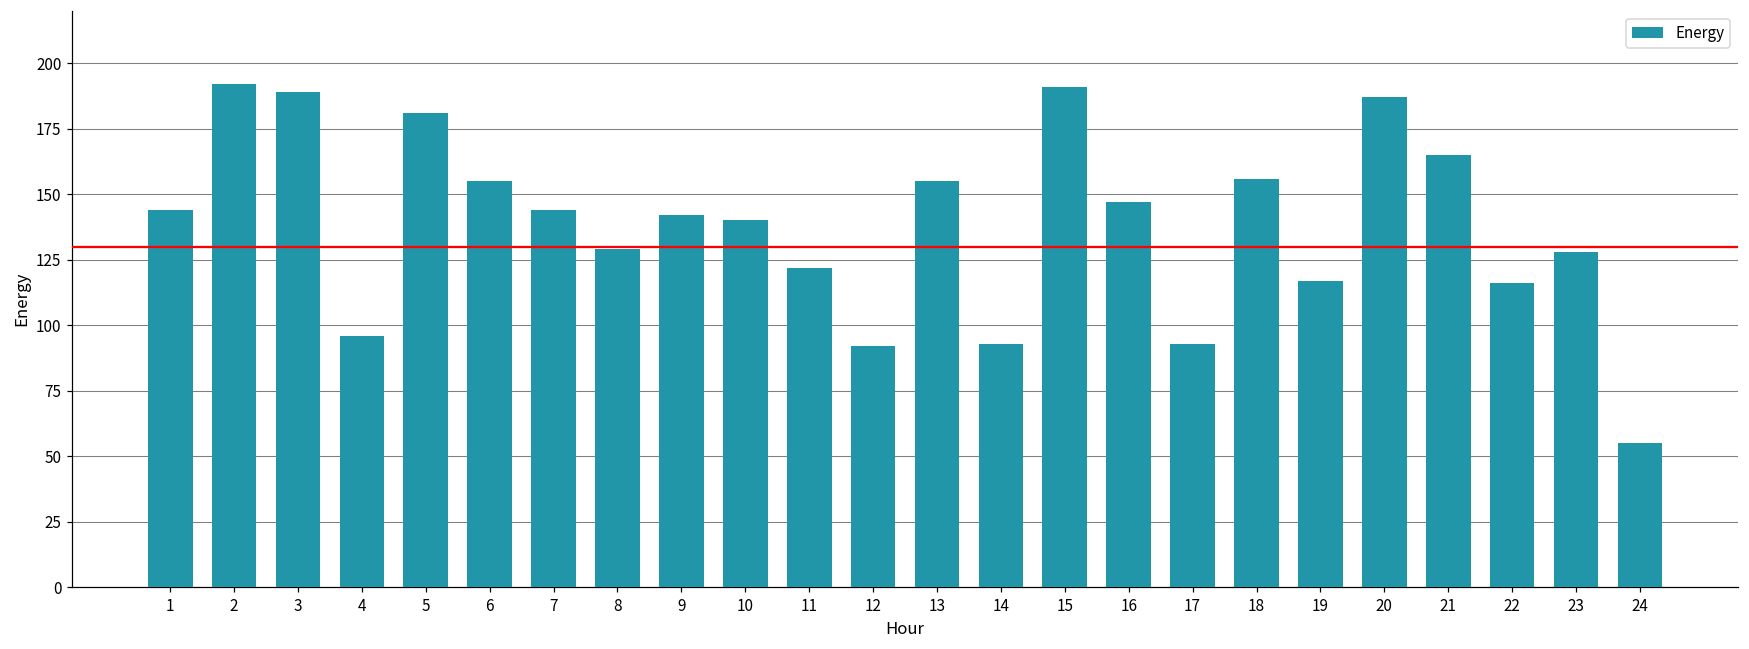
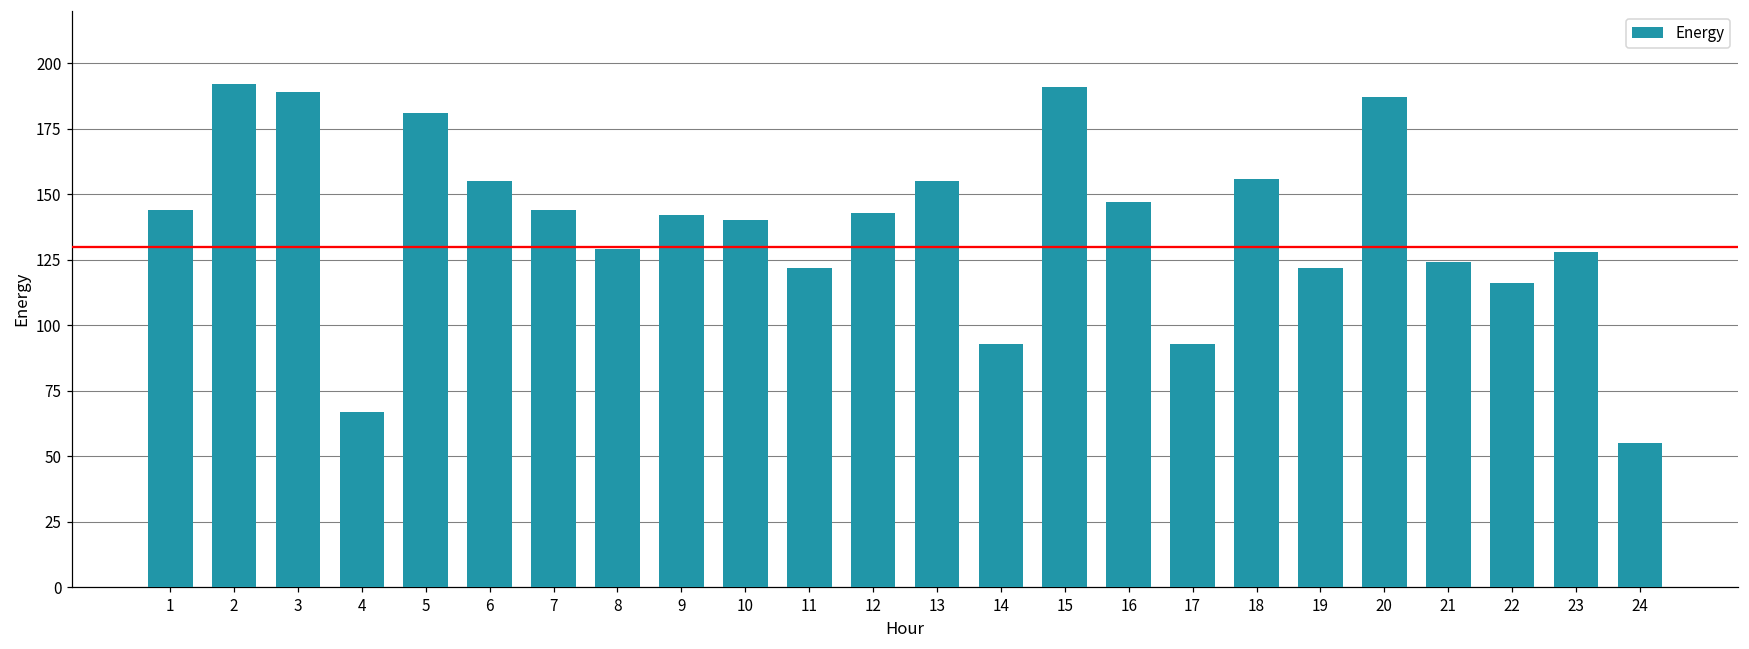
4: 96 -> 67
12: 92 -> 143
19: 117 -> 122
21: 165 -> 124
